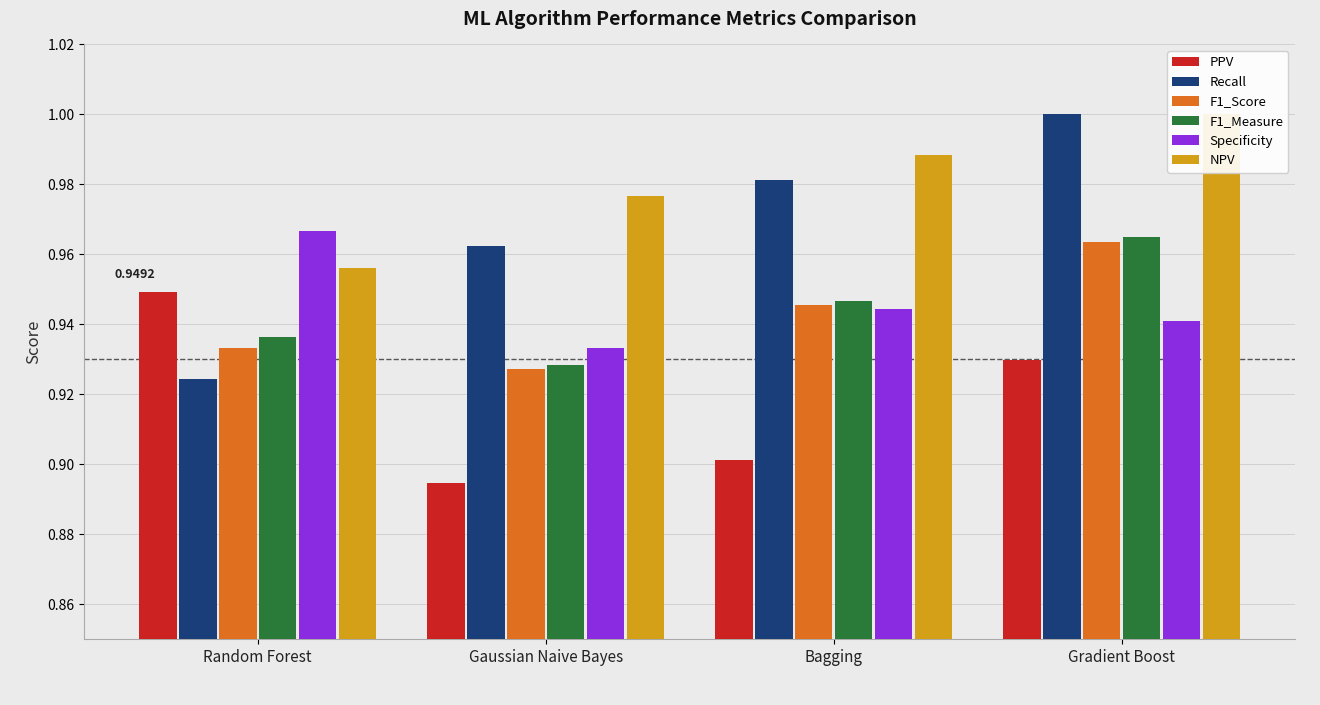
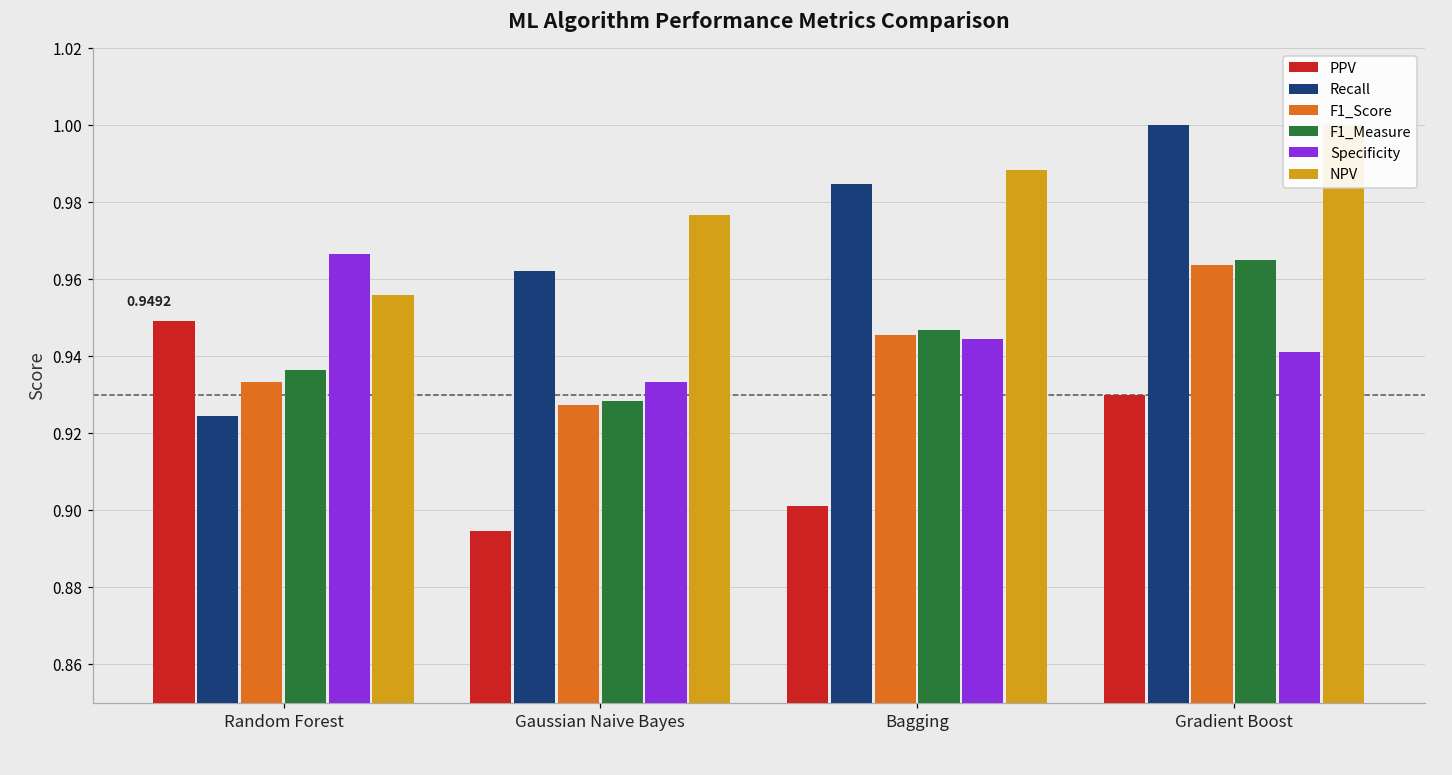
Recall, Bagging: 0.981 -> 0.985
